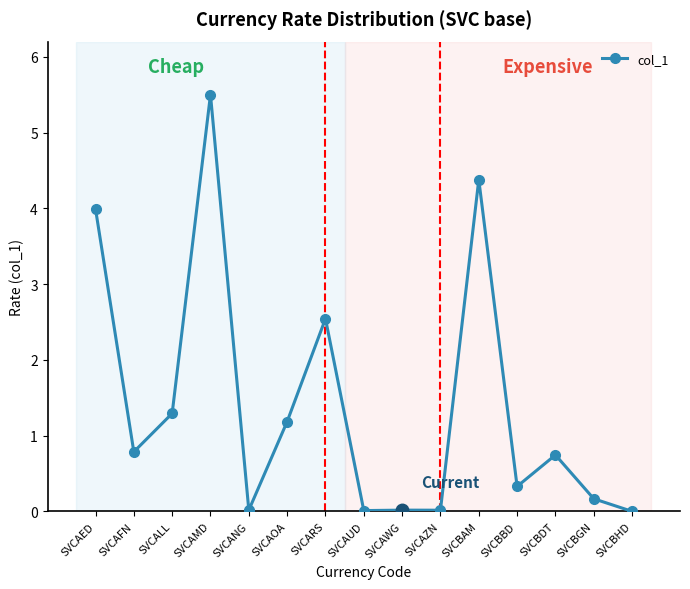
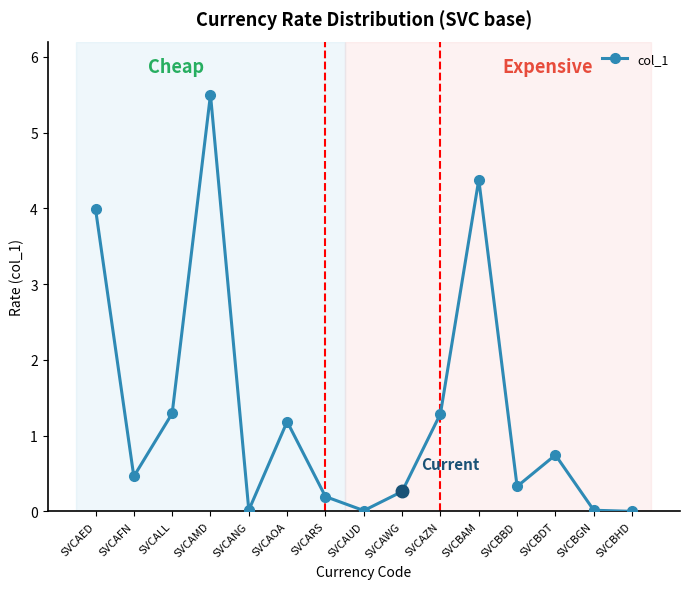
col_1, SVCAFN: 0.8 -> 0.5
col_1, SVCARS: 2.5 -> 0.2
col_1, SVCAWG: 0.0 -> 0.3
col_1, SVCAZN: 0.0 -> 1.3
col_1, SVCBGN: 0.2 -> 0.0
